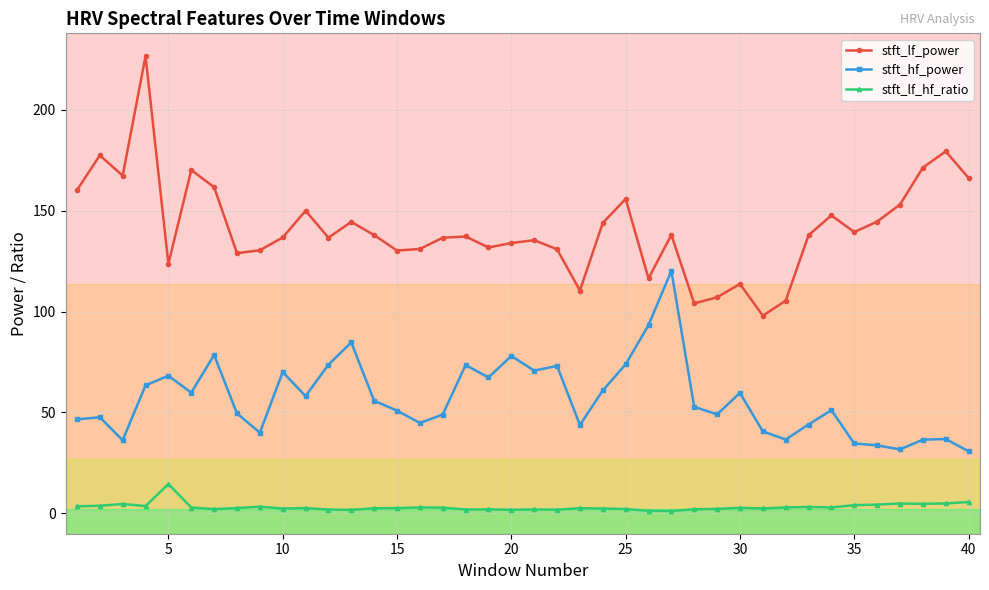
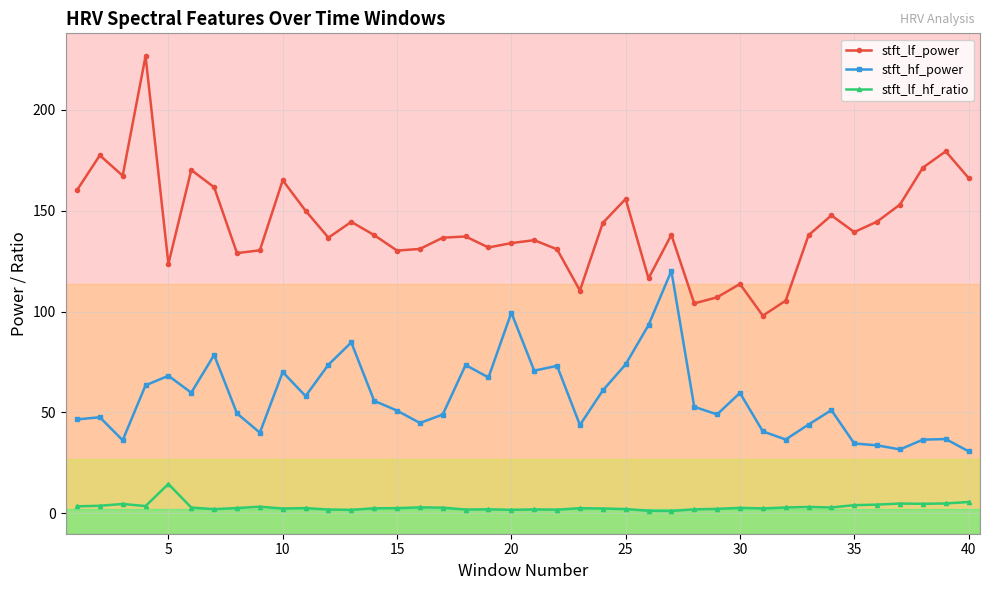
stft_lf_power, 10: 137 -> 165
stft_hf_power, 20: 78 -> 99
